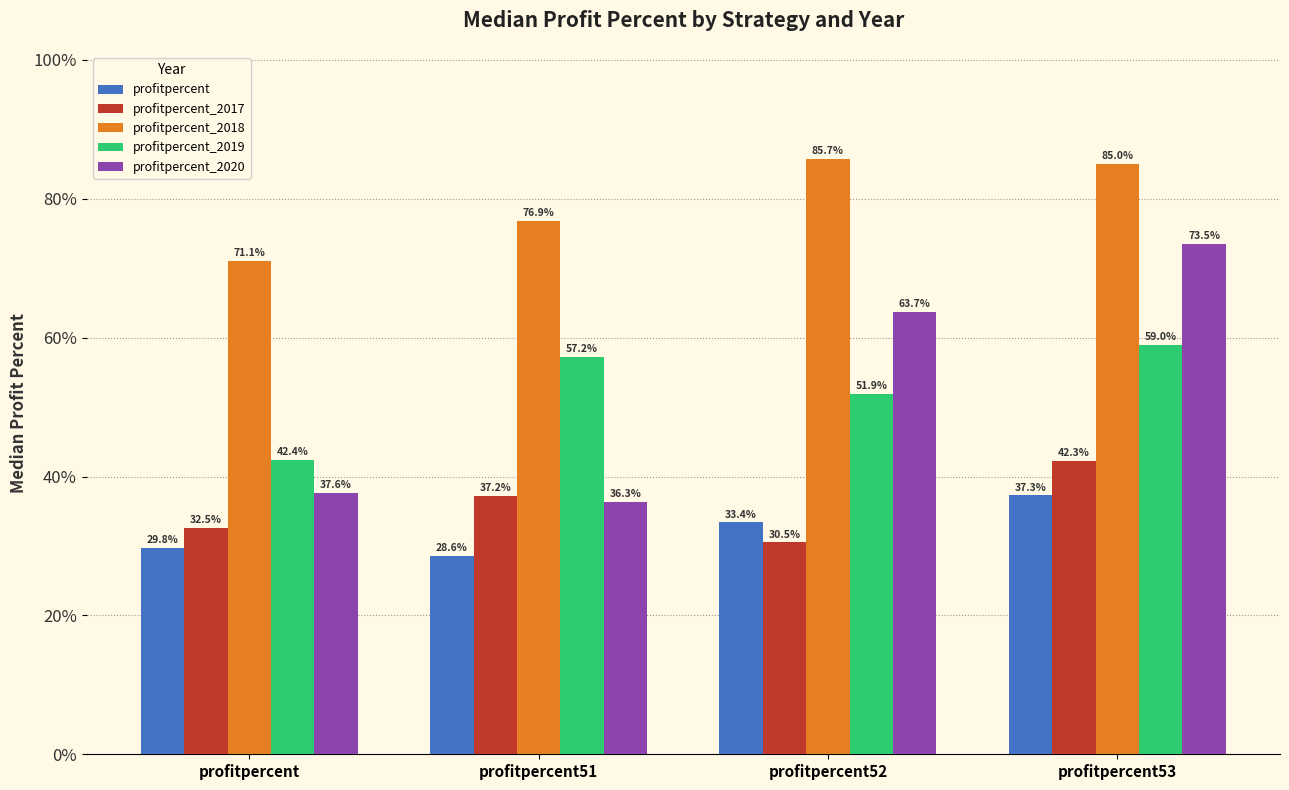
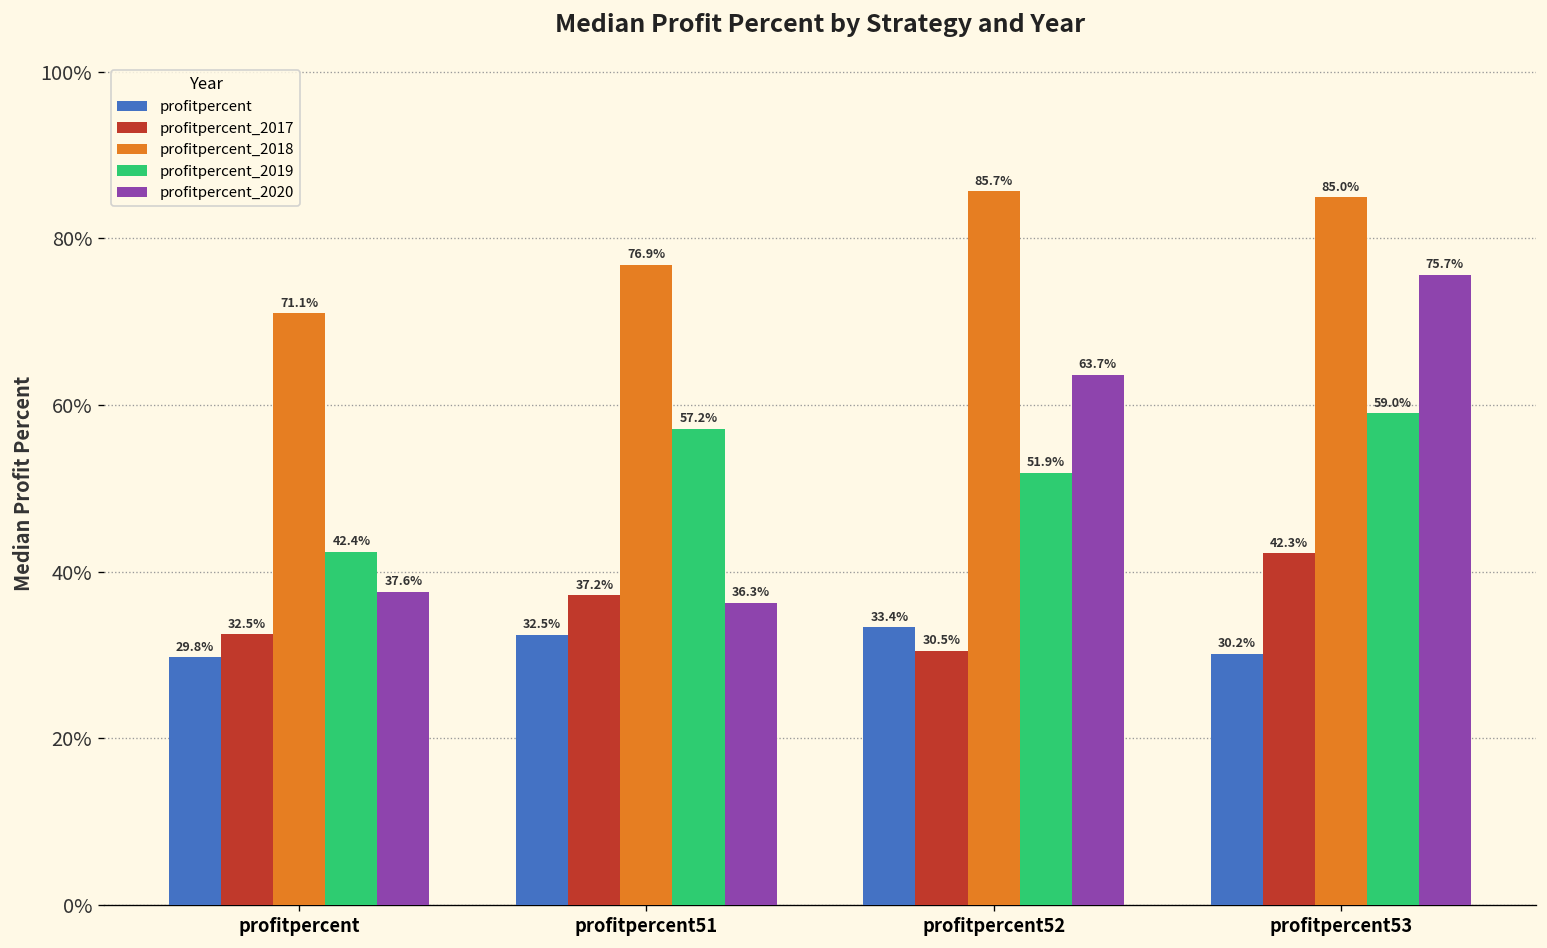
profitpercent, profitpercent51: 28.6% -> 32.5%
profitpercent, profitpercent53: 37.3% -> 30.2%
profitpercent_2020, profitpercent53: 73.5% -> 75.7%
